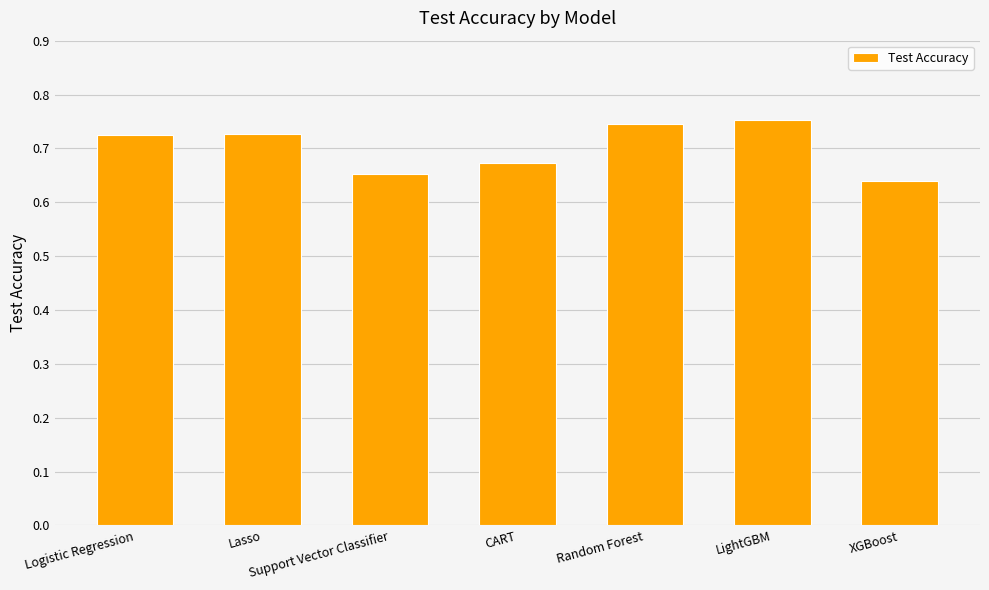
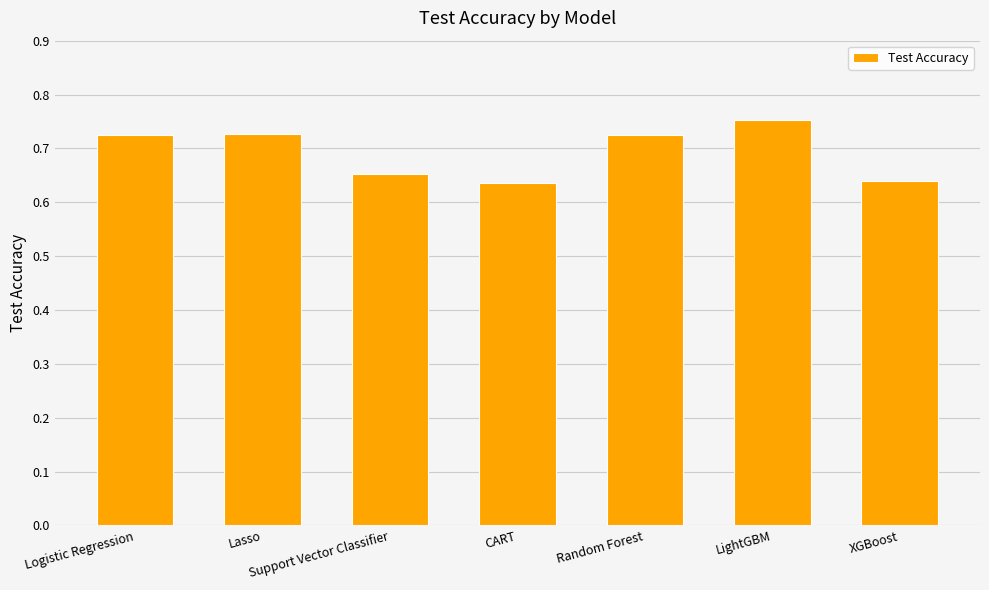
CART: 0.67 -> 0.63
Random Forest: 0.75 -> 0.72
